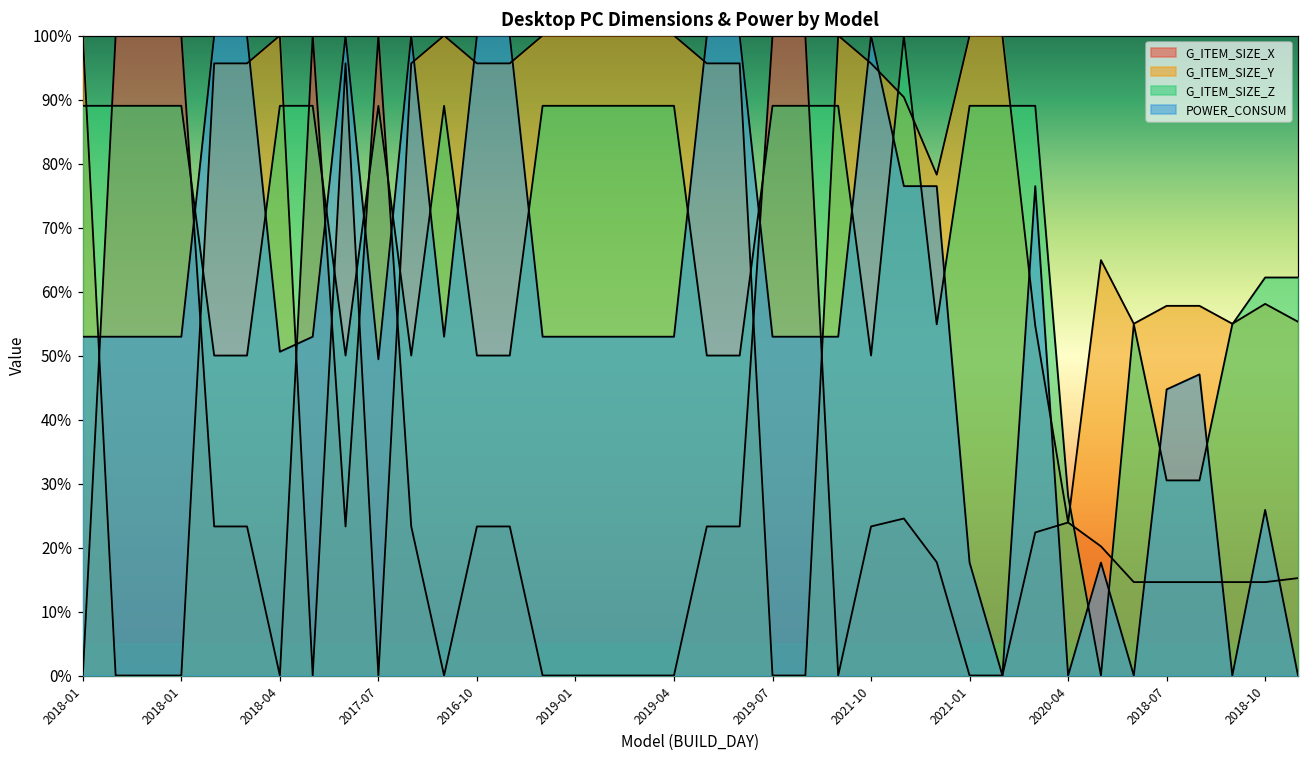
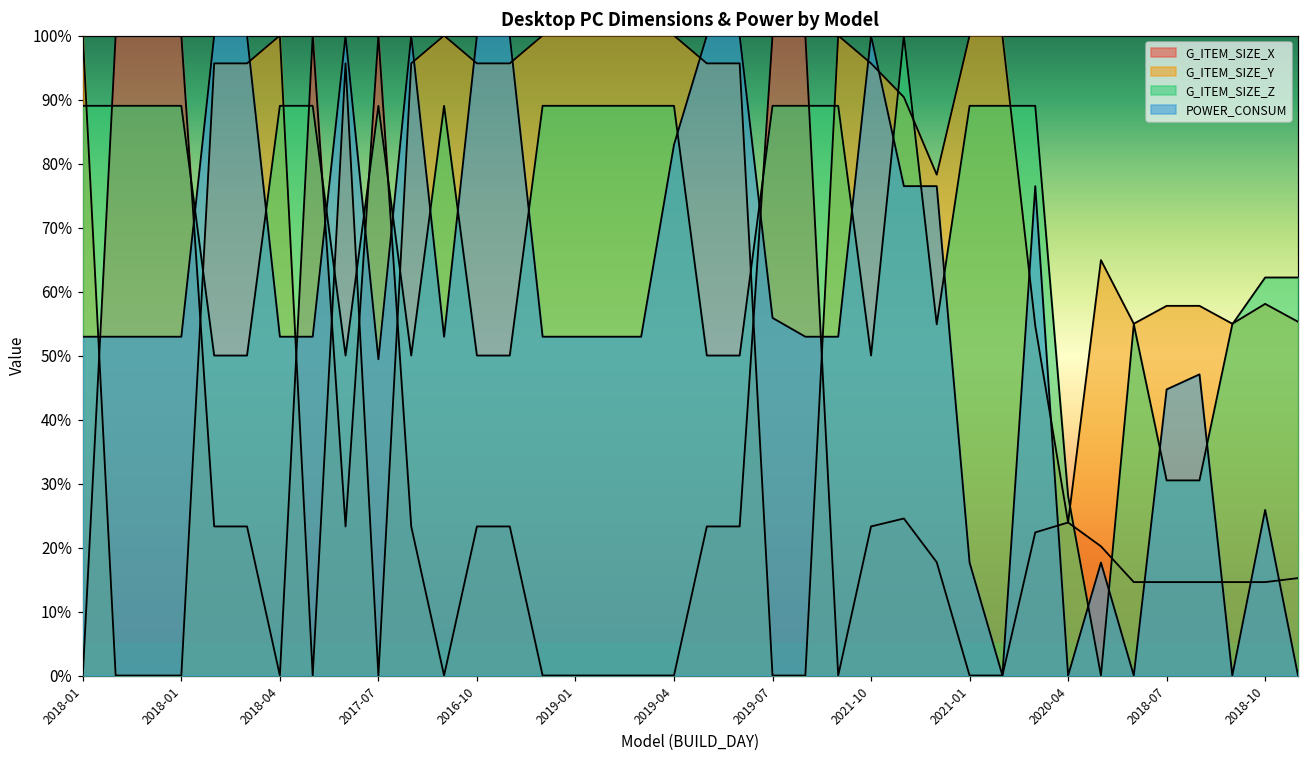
POWER_CONSUM, 2018-04: 51% -> 53%
POWER_CONSUM, 2019-04: 53% -> 83%
POWER_CONSUM, 2019-07: 53% -> 56%
